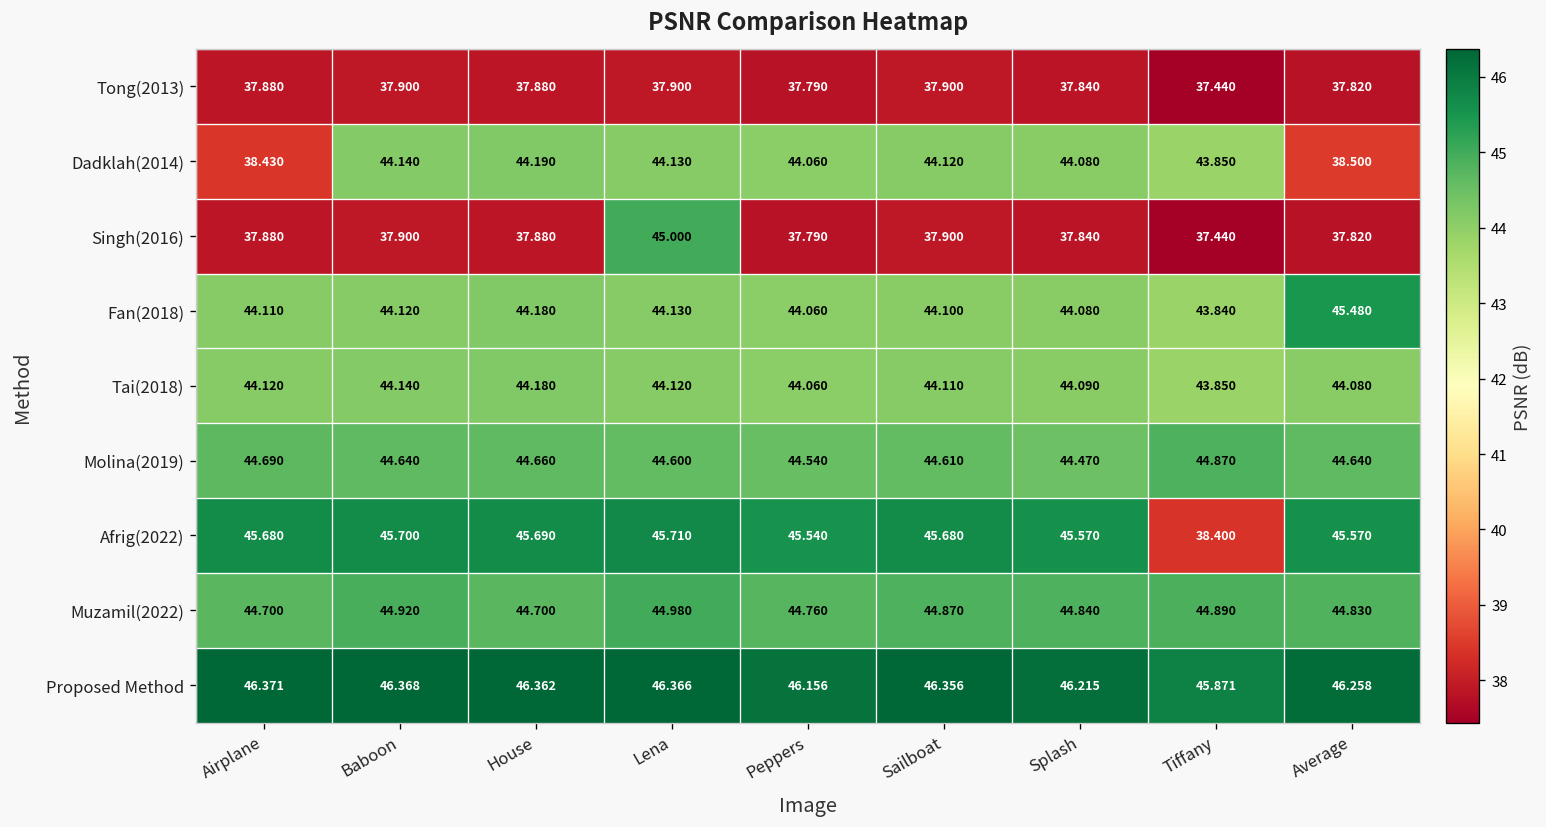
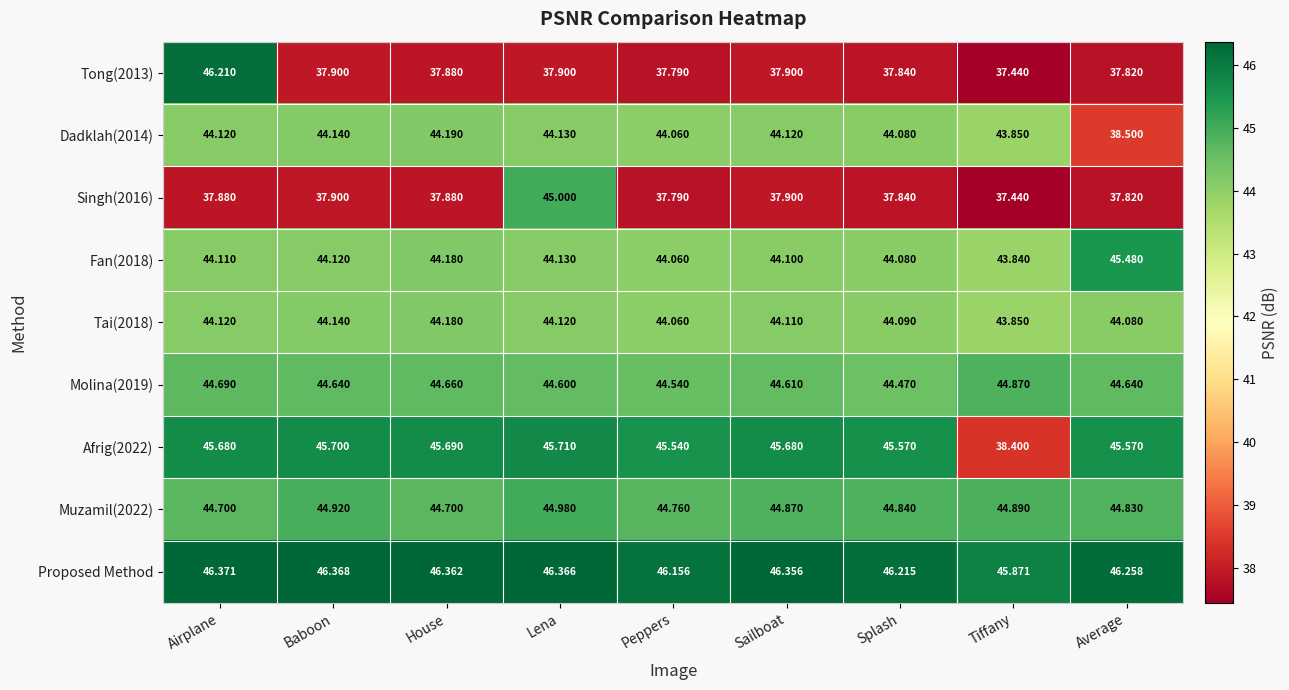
Tong(2013), Airplane: 37.880 -> 46.210
Dadklah(2014), Airplane: 38.430 -> 44.120
